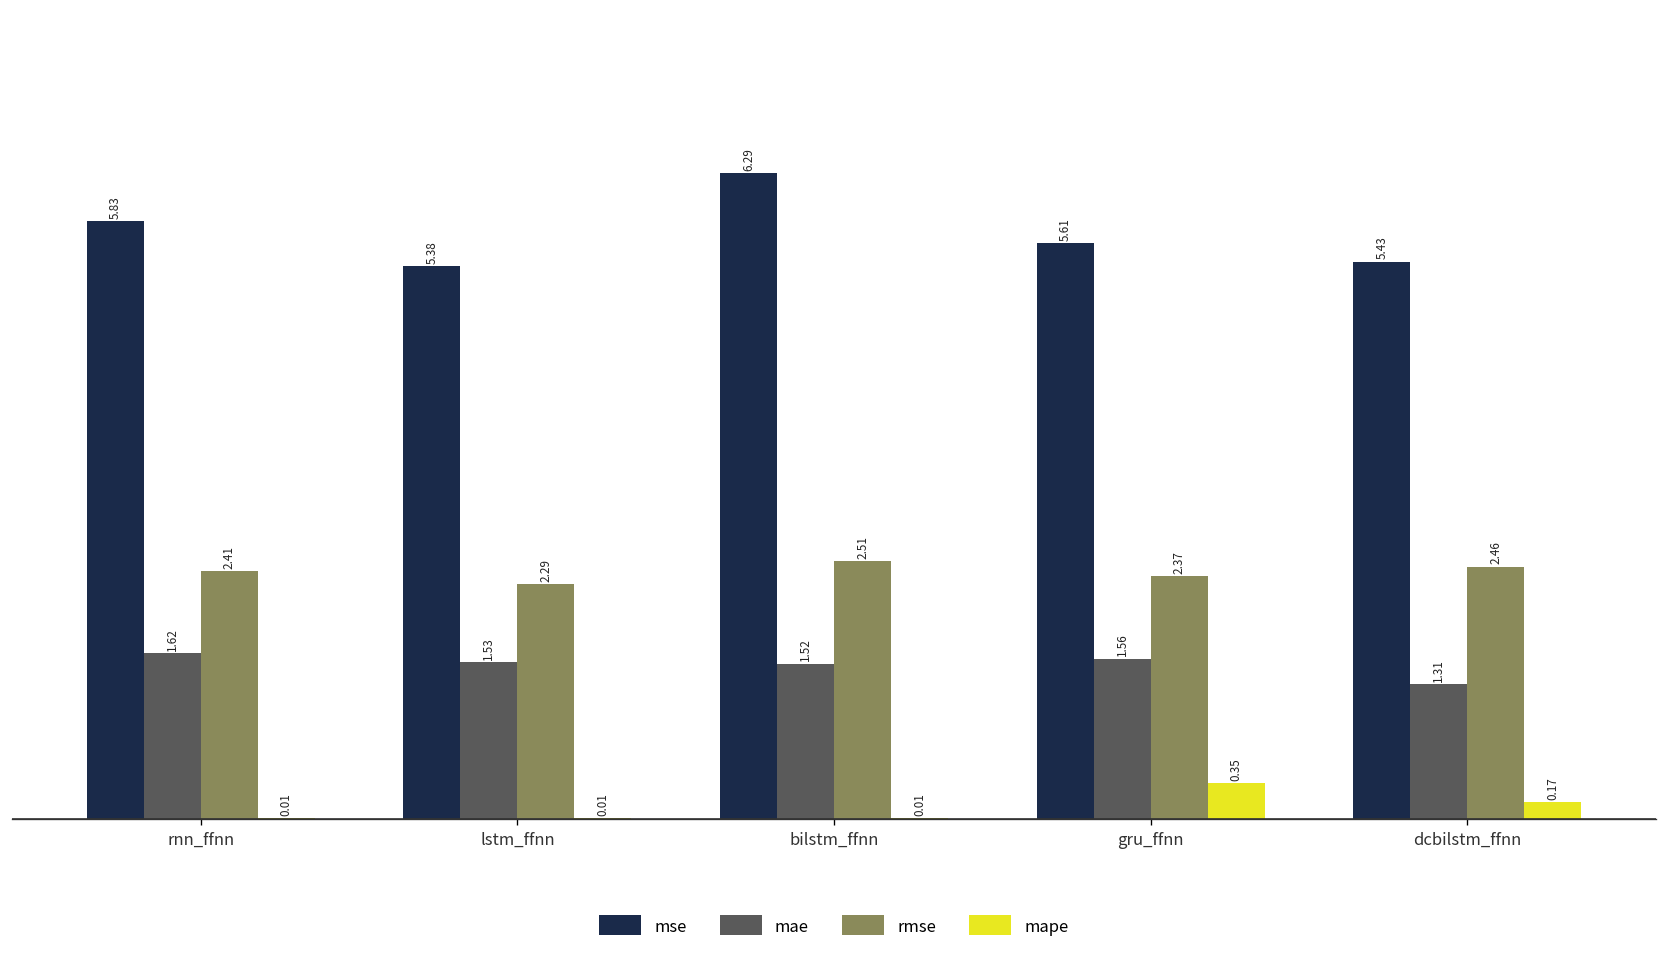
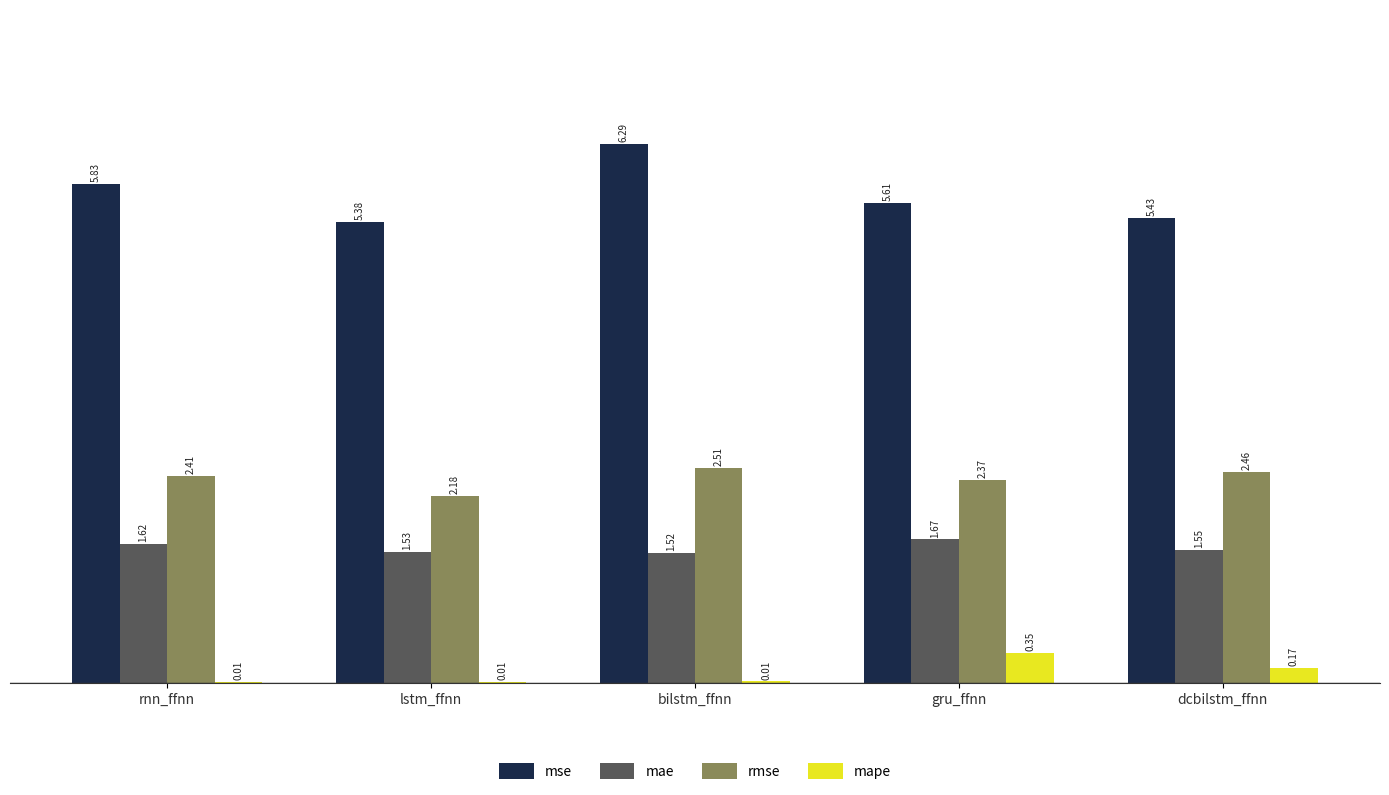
rmse, lstm_ffnn: 2.29 -> 2.18
mae, gru_ffnn: 1.56 -> 1.67
mae, dcbilstm_ffnn: 1.31 -> 1.55
